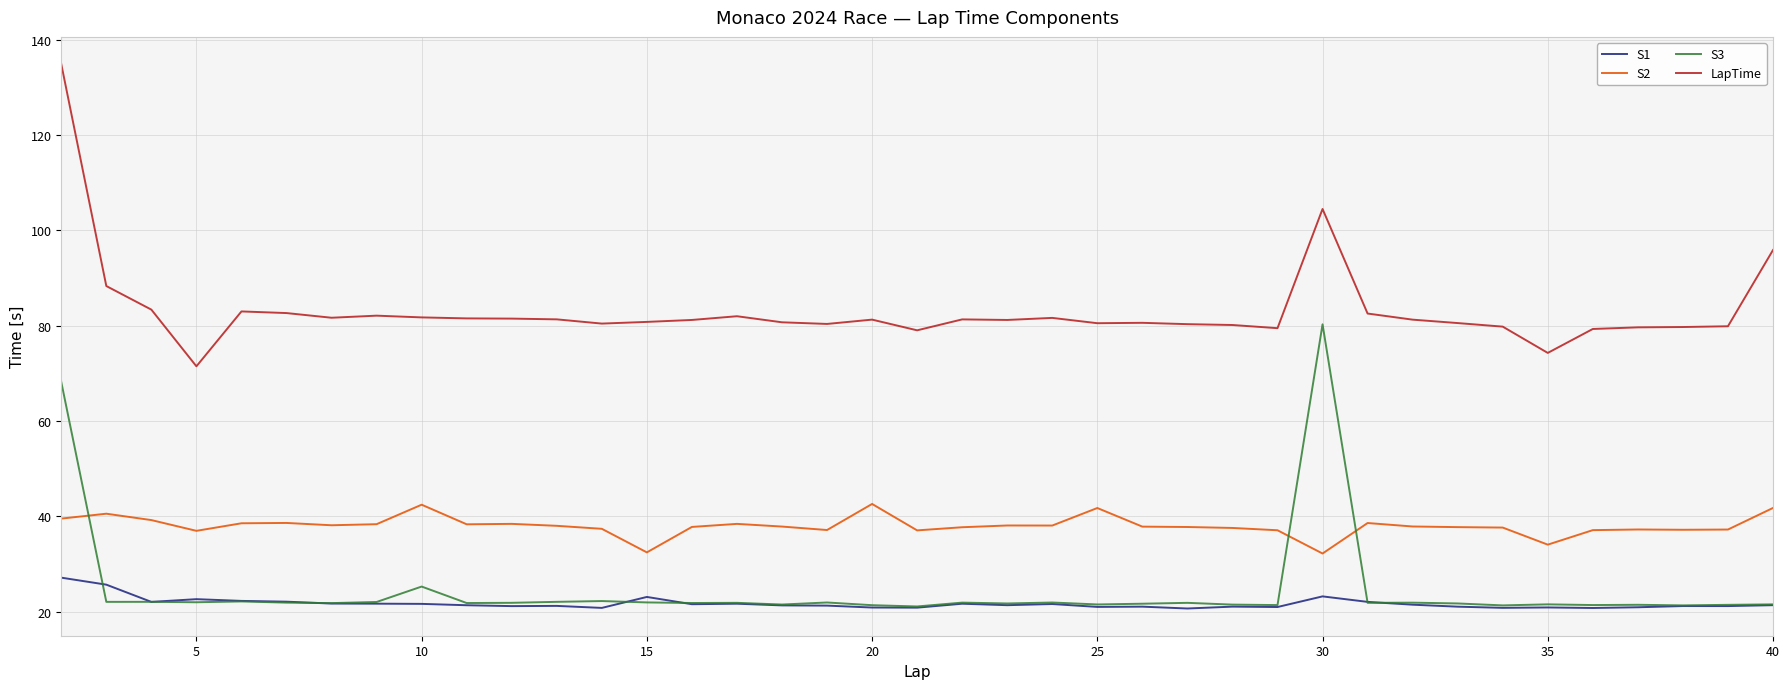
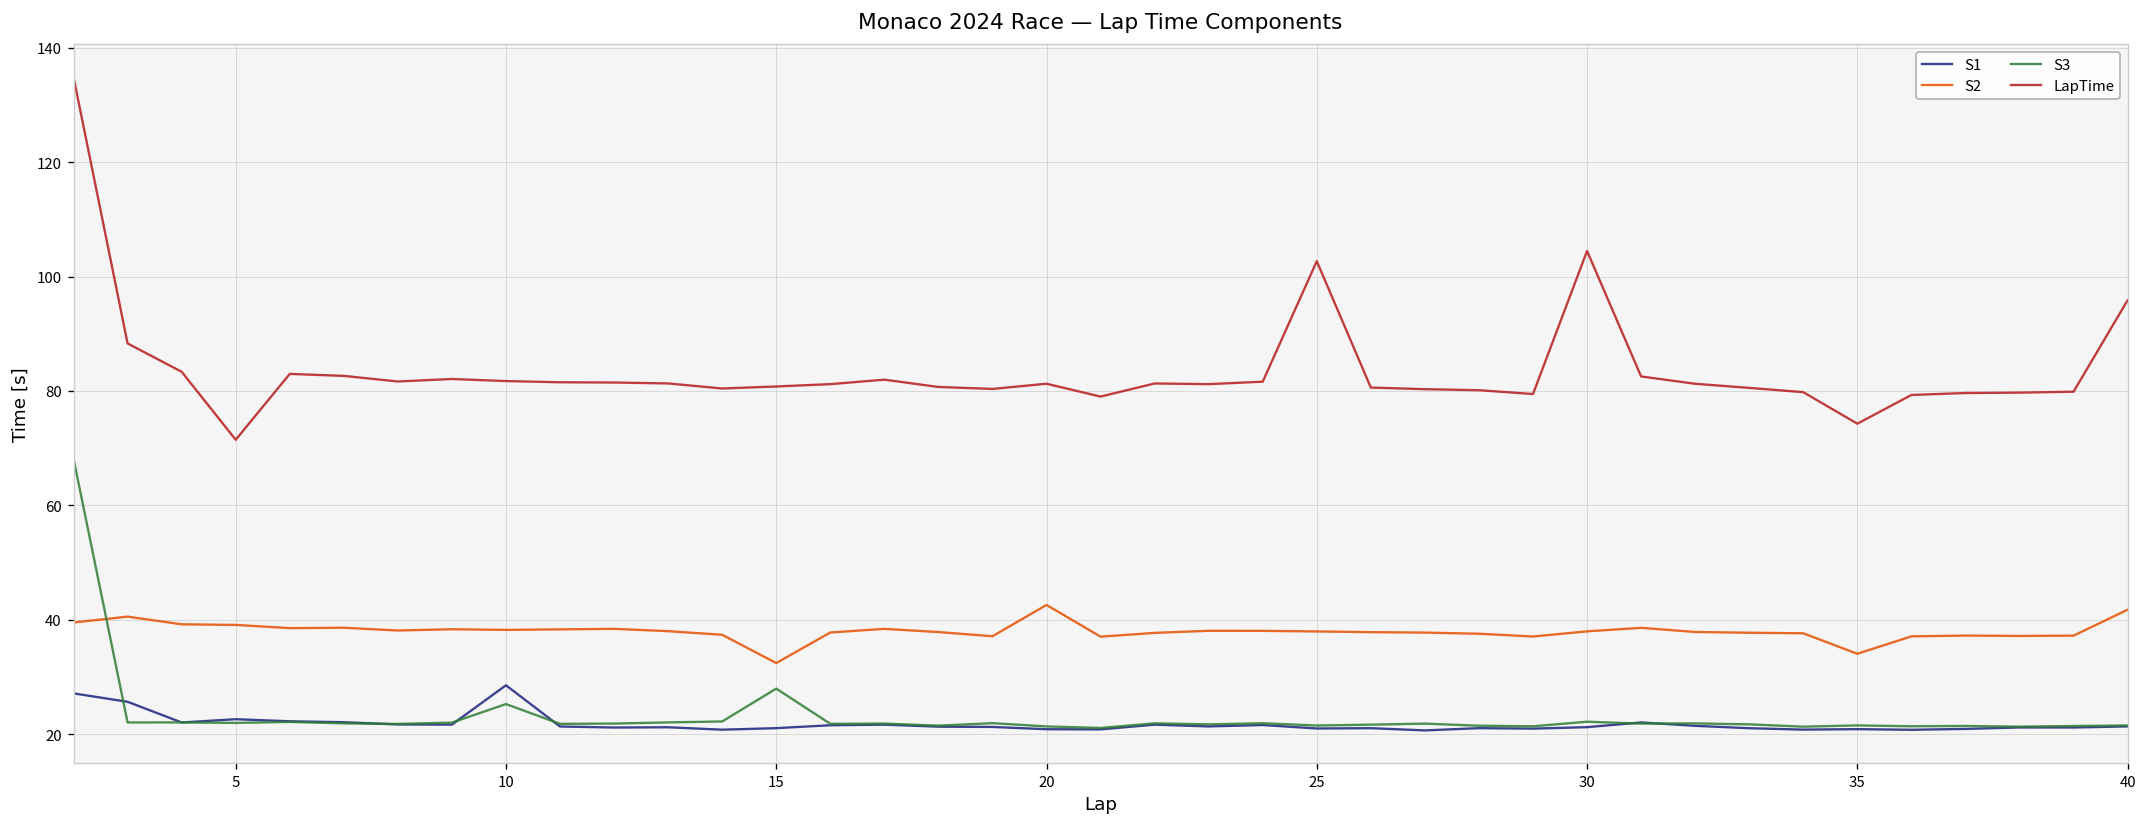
S2, 5: 37 -> 39
S1, 10: 22 -> 29
S2, 10: 42 -> 38
S1, 15: 23 -> 21
S3, 15: 22 -> 28
S2, 25: 42 -> 38
LapTime, 25: 81 -> 103
S1, 30: 23 -> 21
S2, 30: 32 -> 38
S3, 30: 80 -> 22
